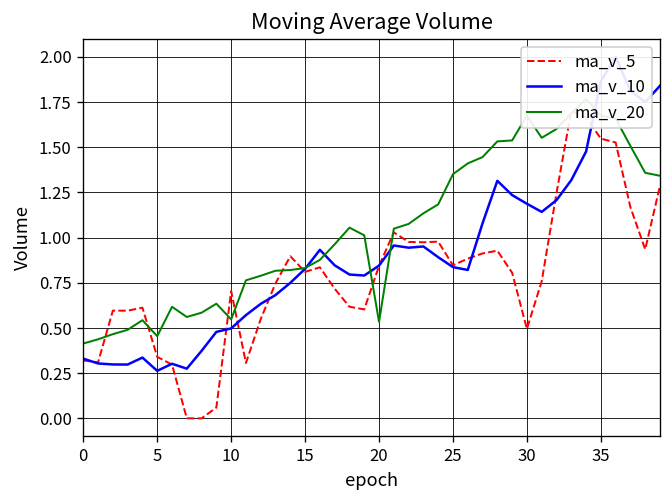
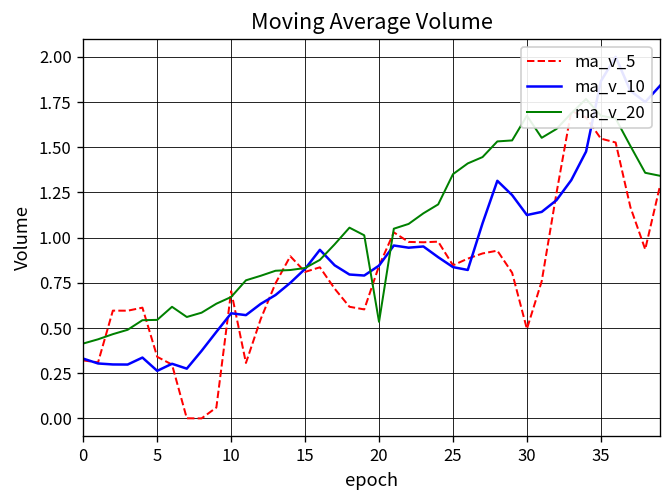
ma_v_20, 5: 0.45 -> 0.55
ma_v_10, 10: 0.50 -> 0.58
ma_v_20, 10: 0.55 -> 0.67
ma_v_10, 30: 1.19 -> 1.13
